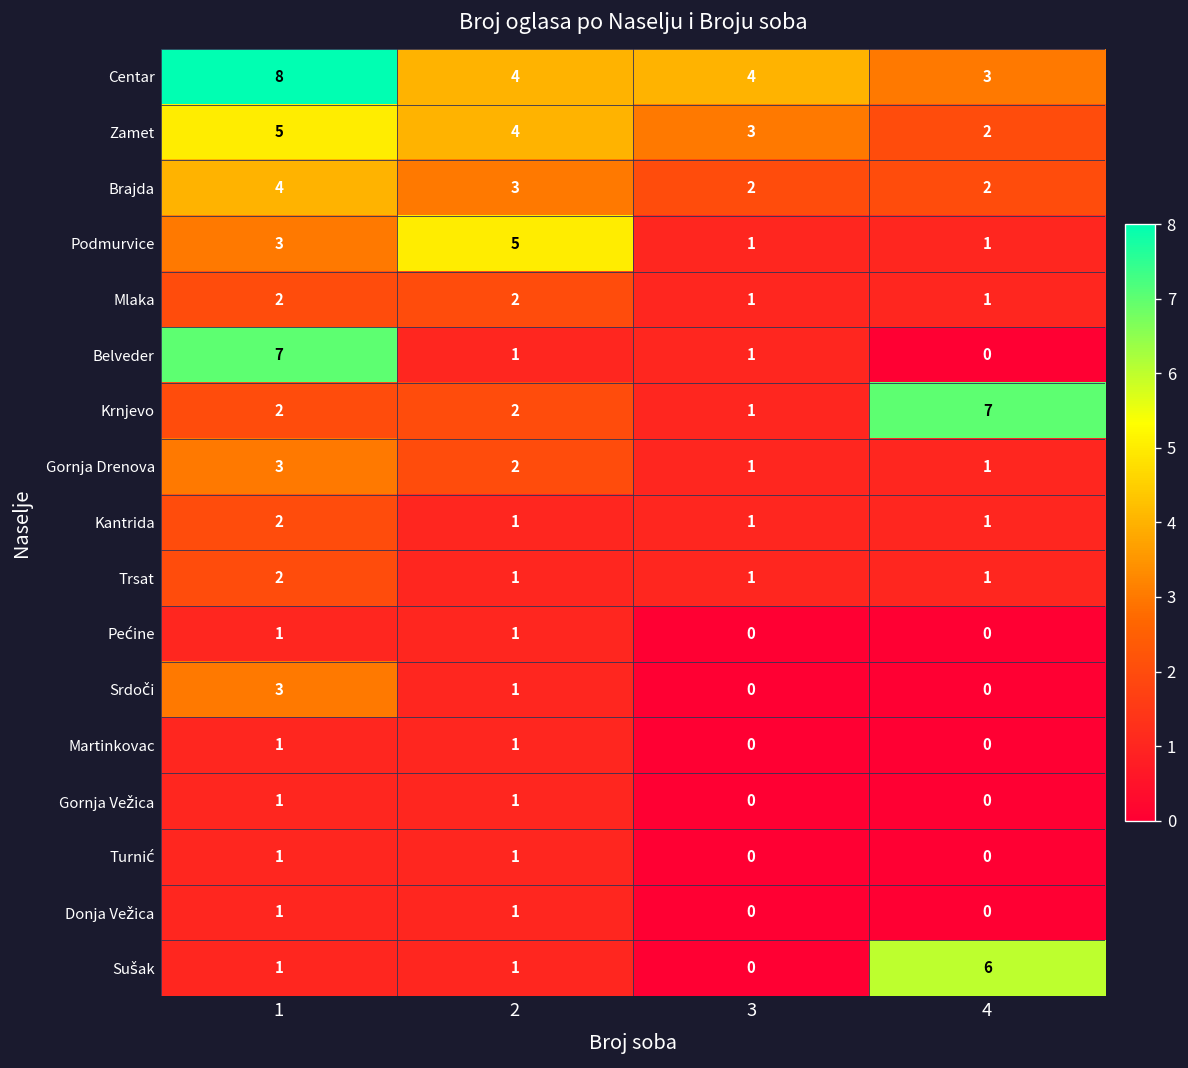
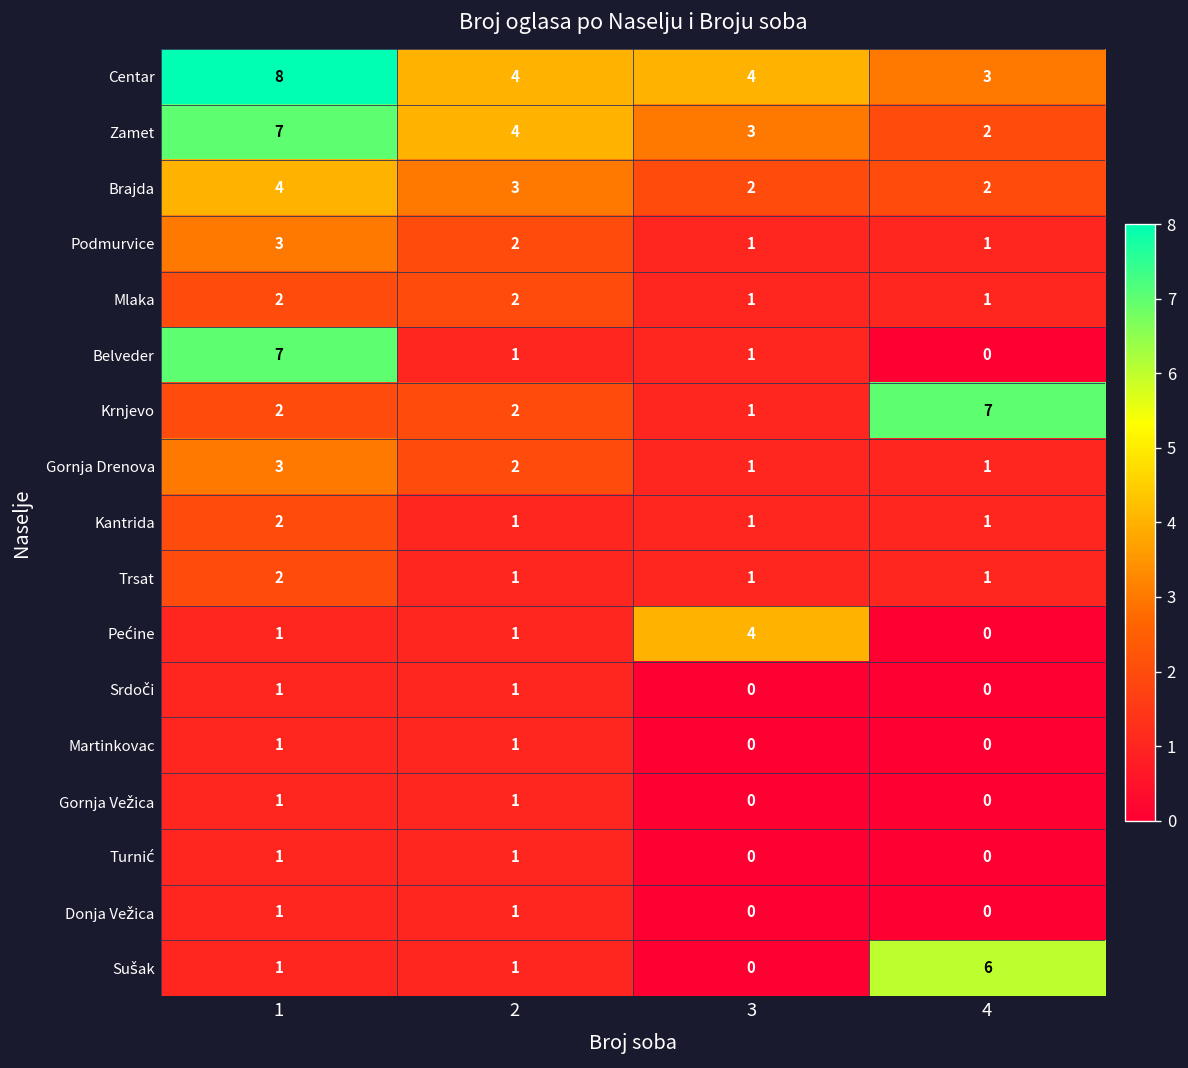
Zamet, 1: 5 -> 7
Podmurvice, 2: 5 -> 2
Pećine, 3: 0 -> 4
Srdoči, 1: 3 -> 1
